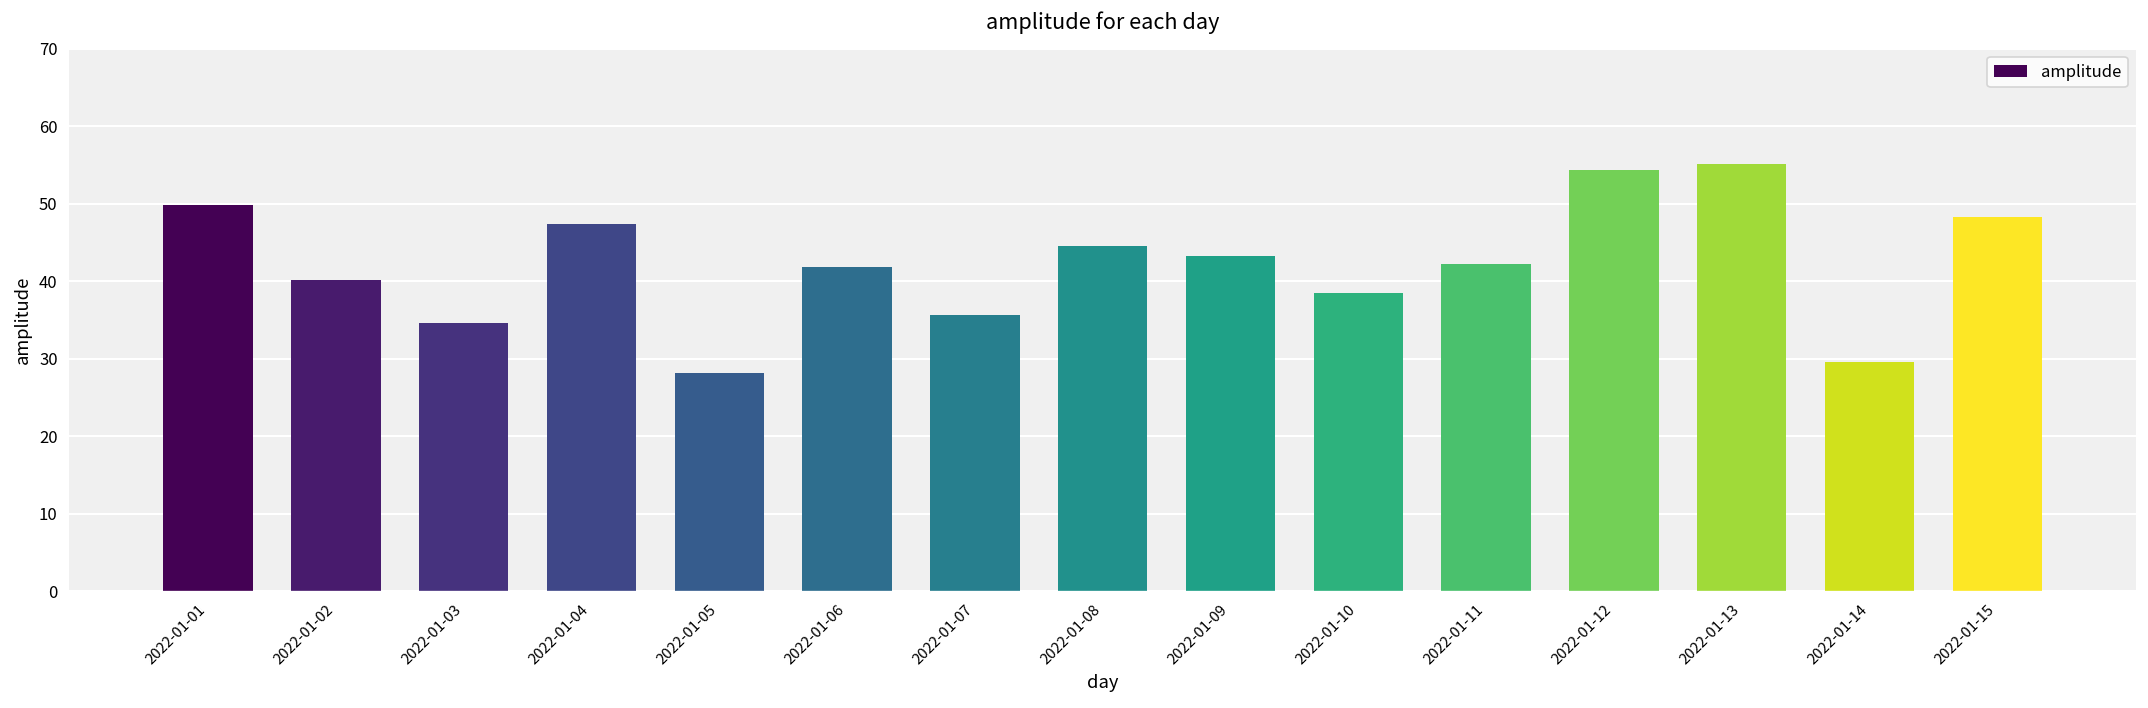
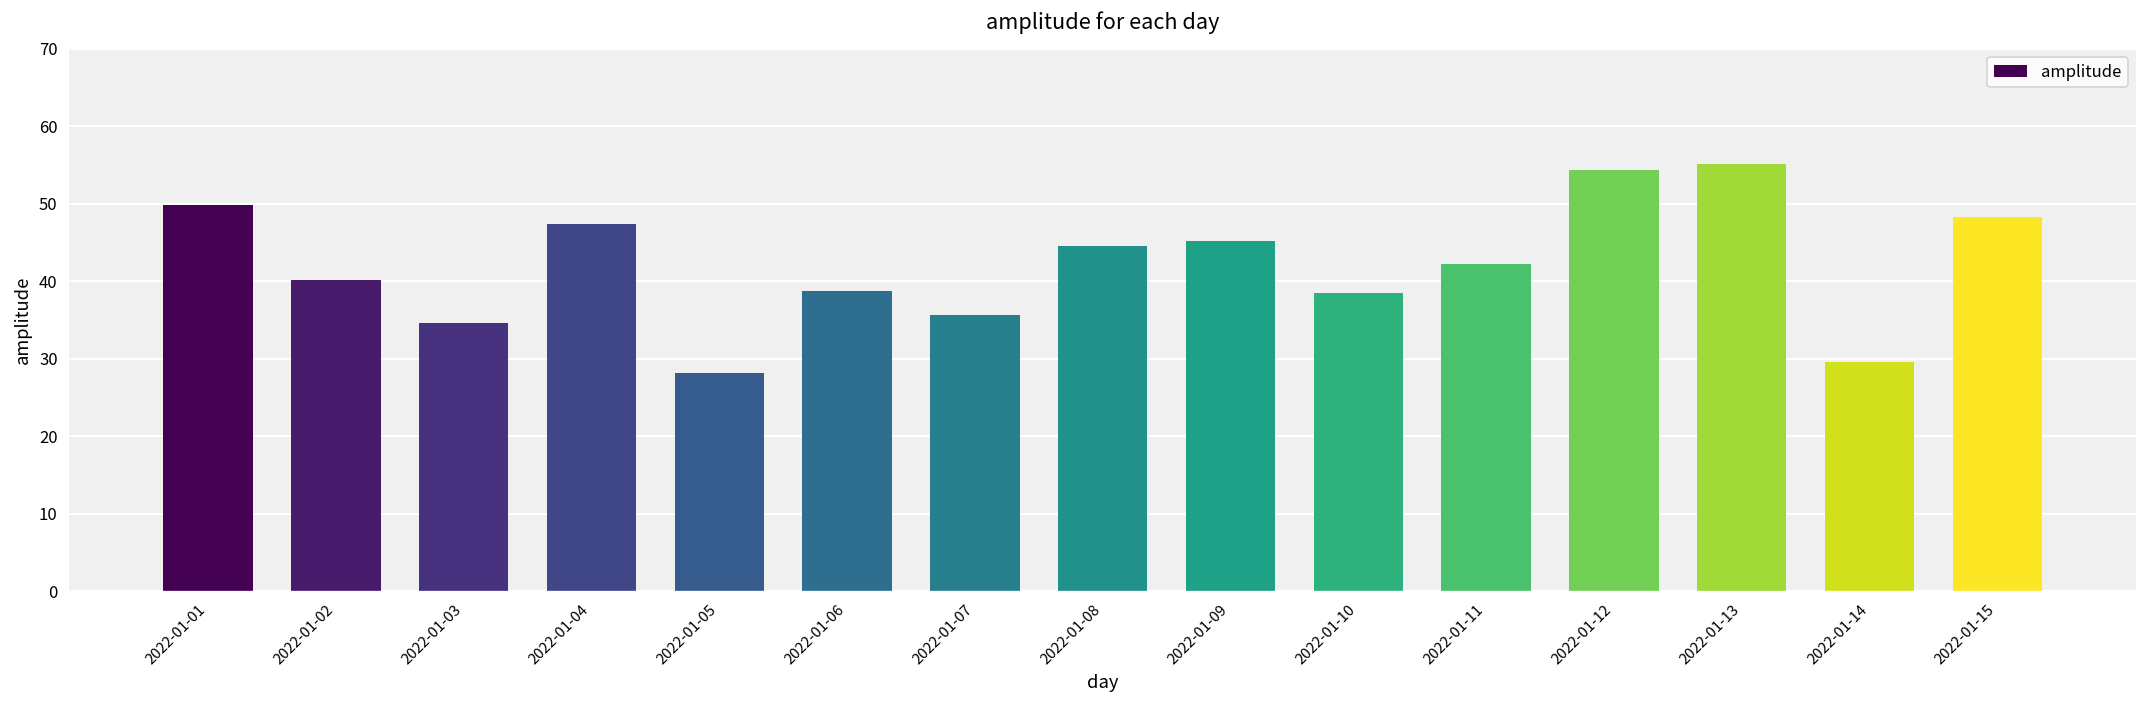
2022-01-06: 42 -> 39
2022-01-09: 43 -> 45
